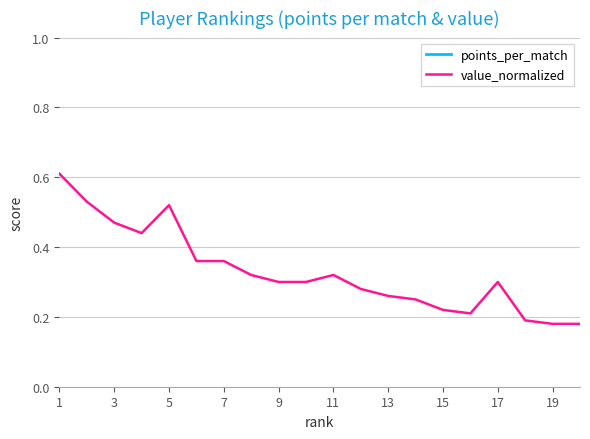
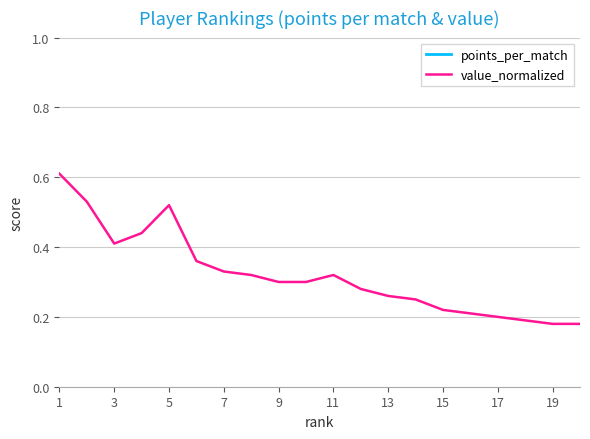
value_normalized, 3: 0.47 -> 0.41
value_normalized, 7: 0.36 -> 0.33
value_normalized, 17: 0.3 -> 0.2
